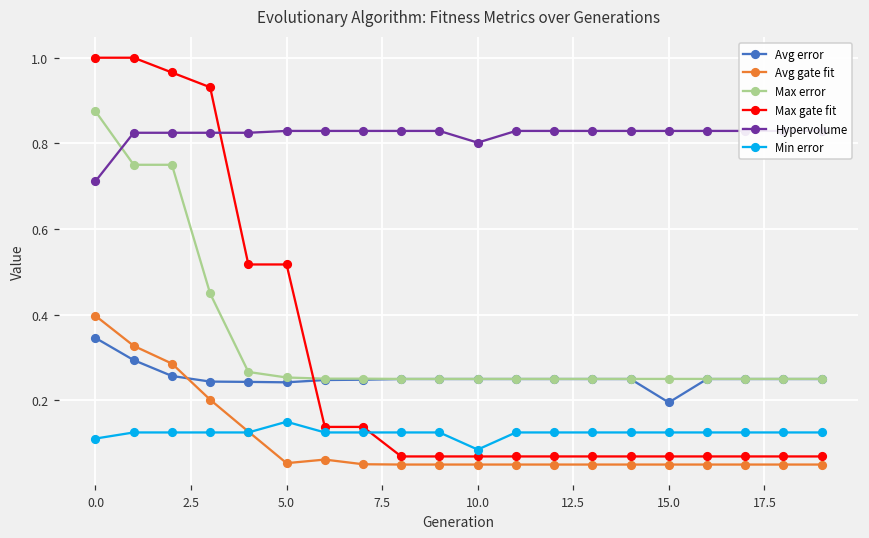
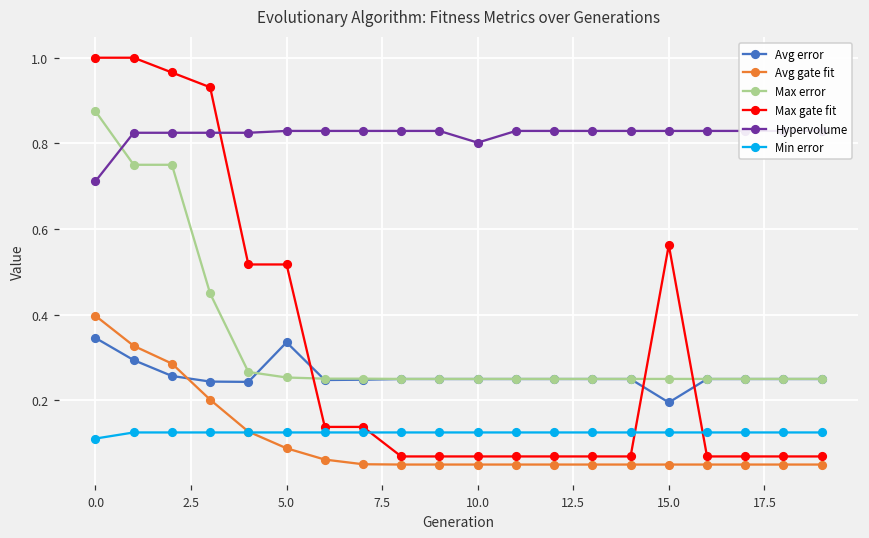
Avg error, 5.0: 0.24 -> 0.34
Avg gate fit, 5.0: 0.05 -> 0.09
Min error, 5.0: 0.15 -> 0.13
Min error, 10.0: 0.09 -> 0.13
Max gate fit, 15.0: 0.07 -> 0.56
